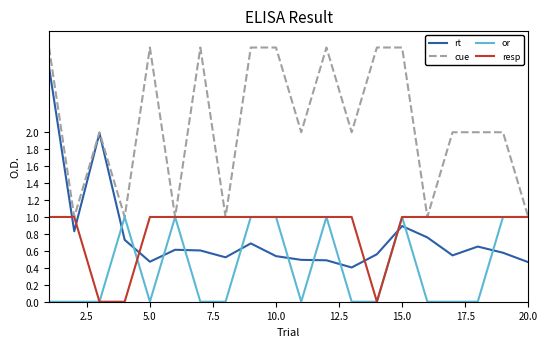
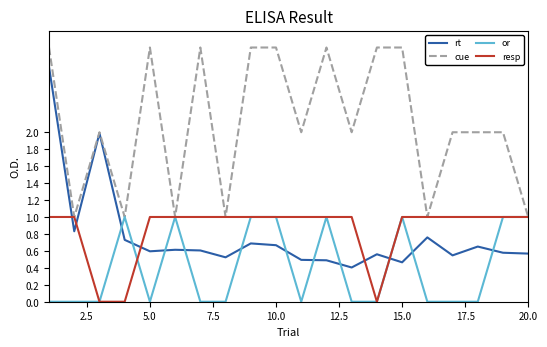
rt, 5.0: 0.5 -> 0.6
rt, 10.0: 0.5 -> 0.7
rt, 15.0: 0.9 -> 0.5
rt, 20.0: 0.5 -> 0.6
